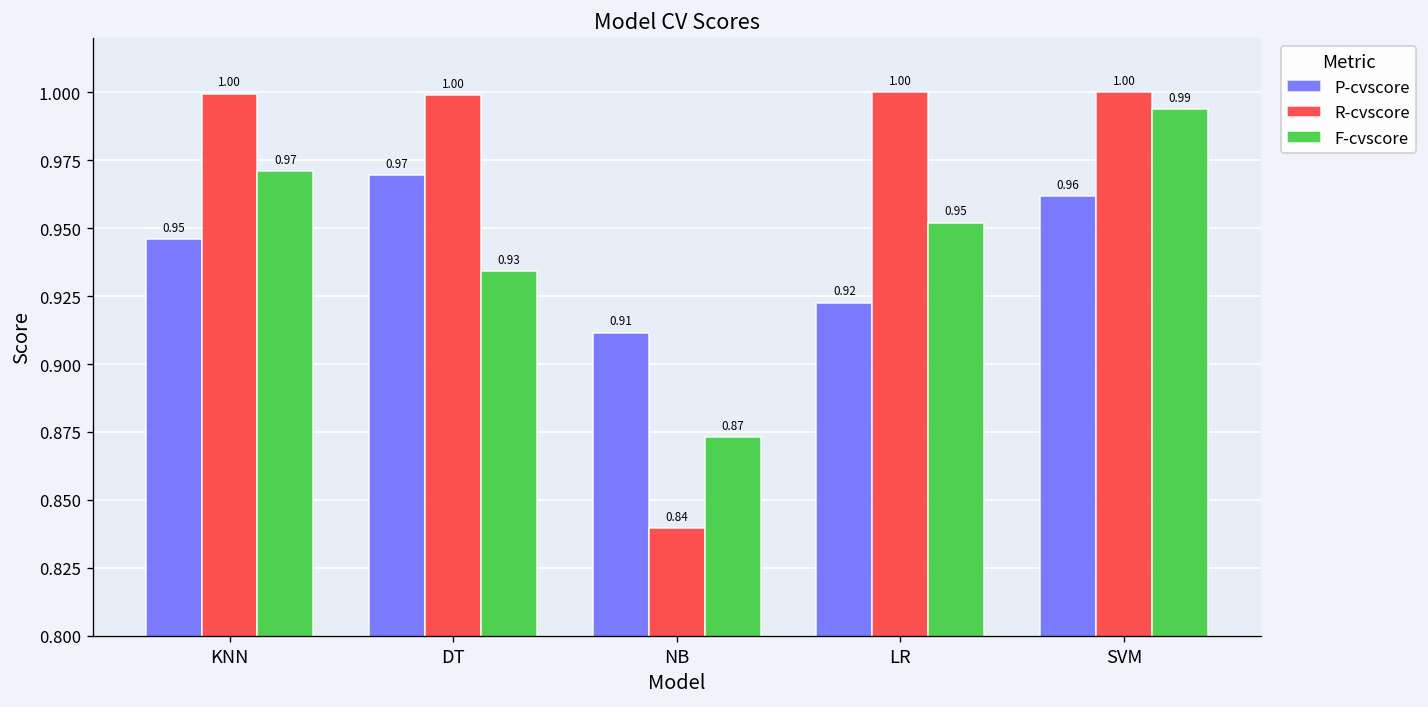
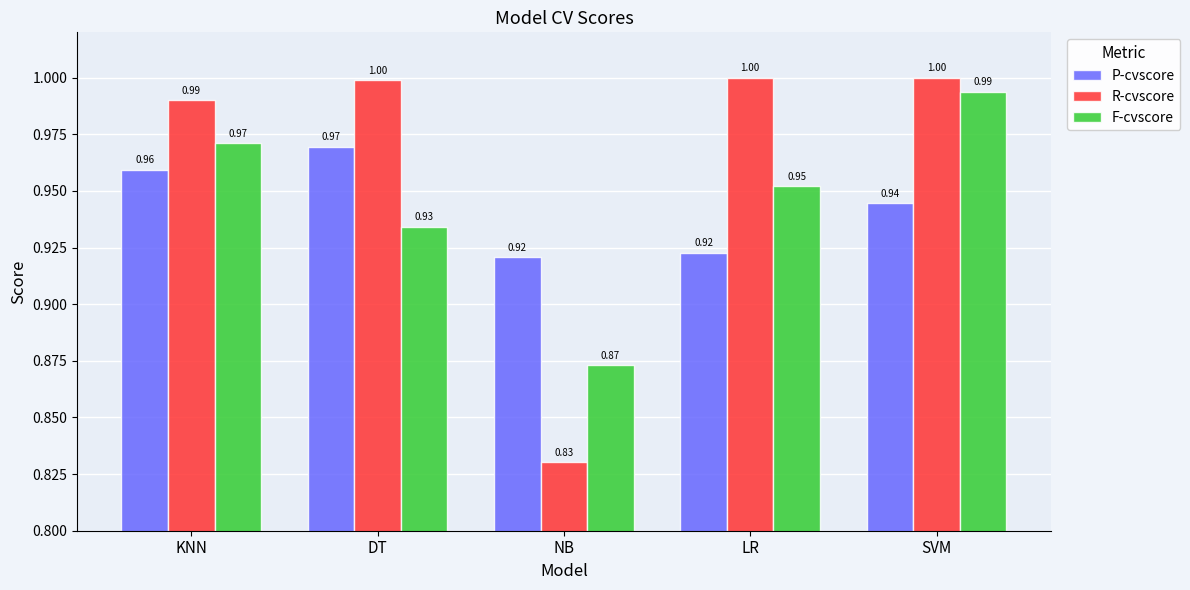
P-cvscore, KNN: 0.95 -> 0.96
R-cvscore, KNN: 1.00 -> 0.99
P-cvscore, NB: 0.91 -> 0.92
R-cvscore, NB: 0.84 -> 0.83
P-cvscore, SVM: 0.96 -> 0.94
